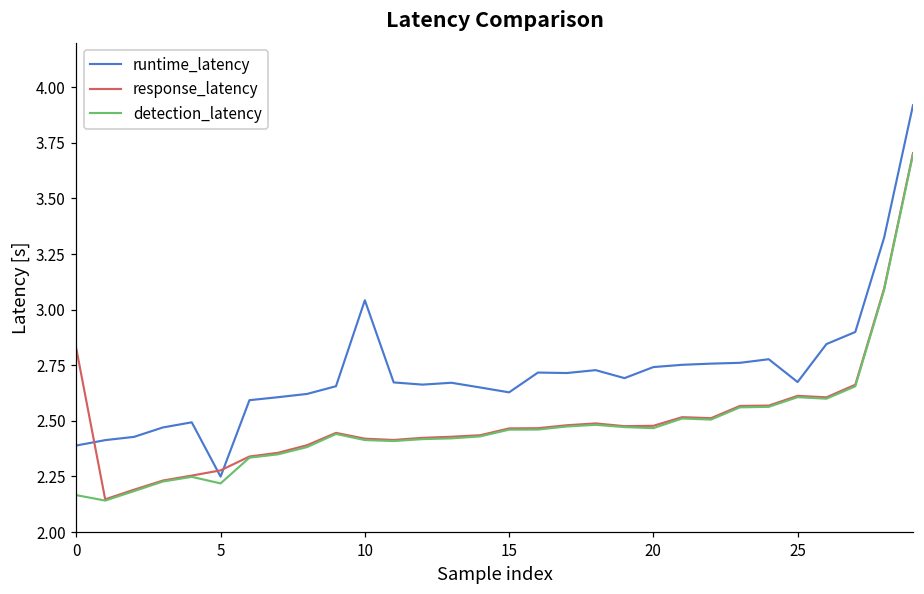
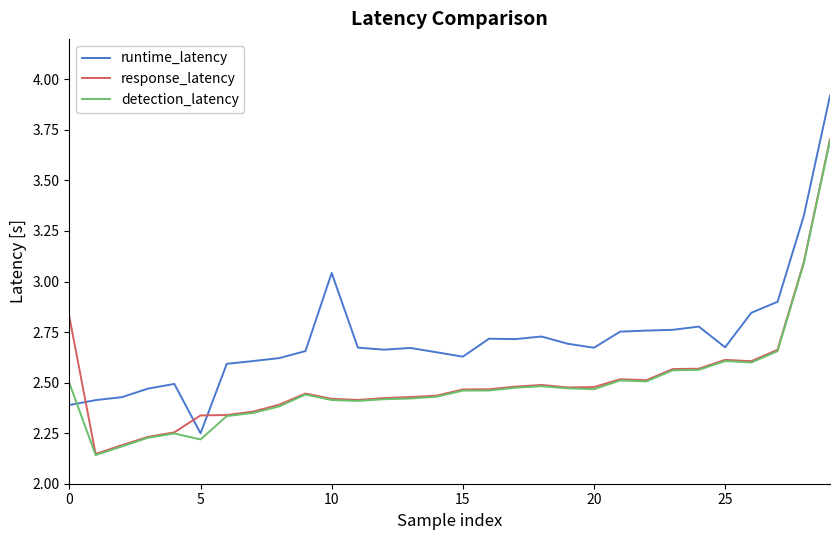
detection_latency, 0: 2.17 -> 2.50
response_latency, 5: 2.28 -> 2.34
runtime_latency, 20: 2.74 -> 2.67
